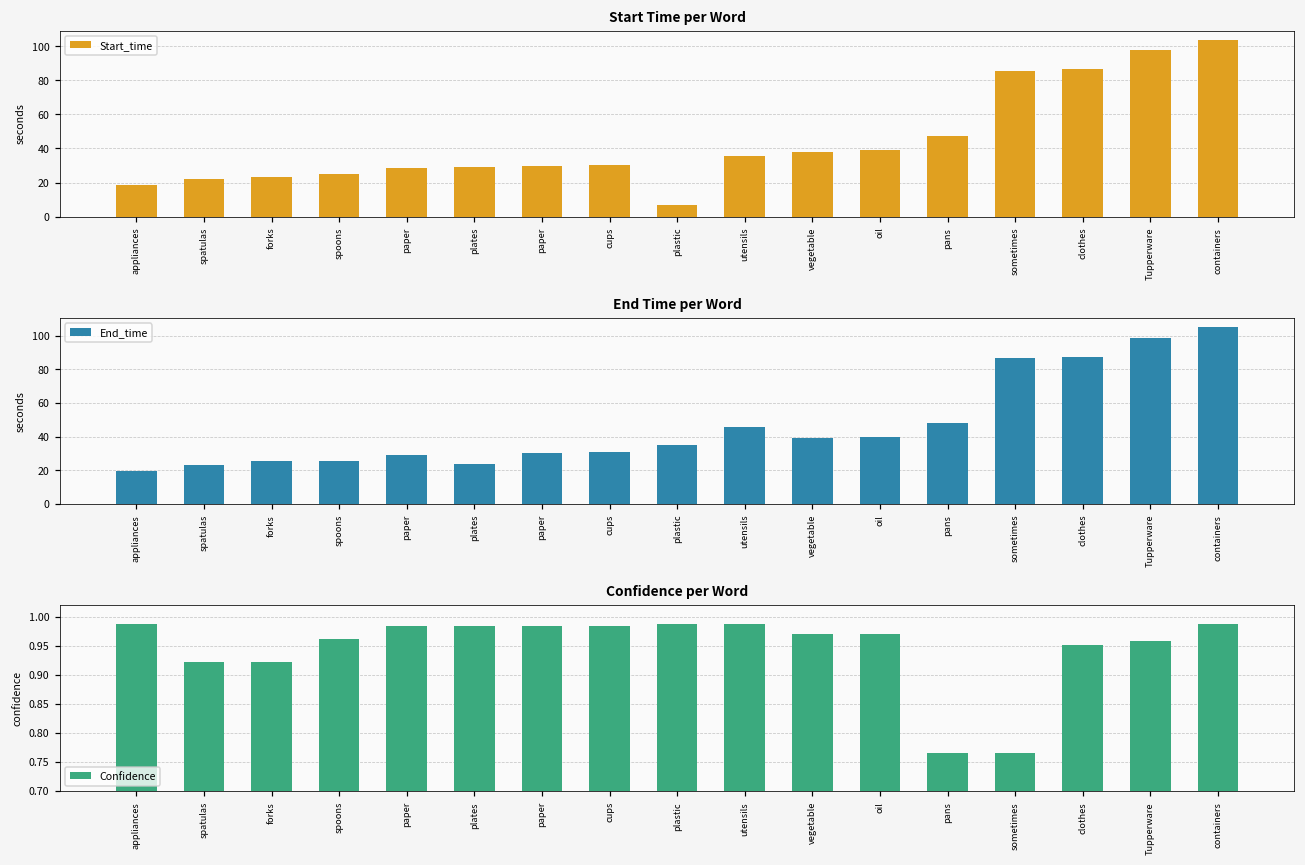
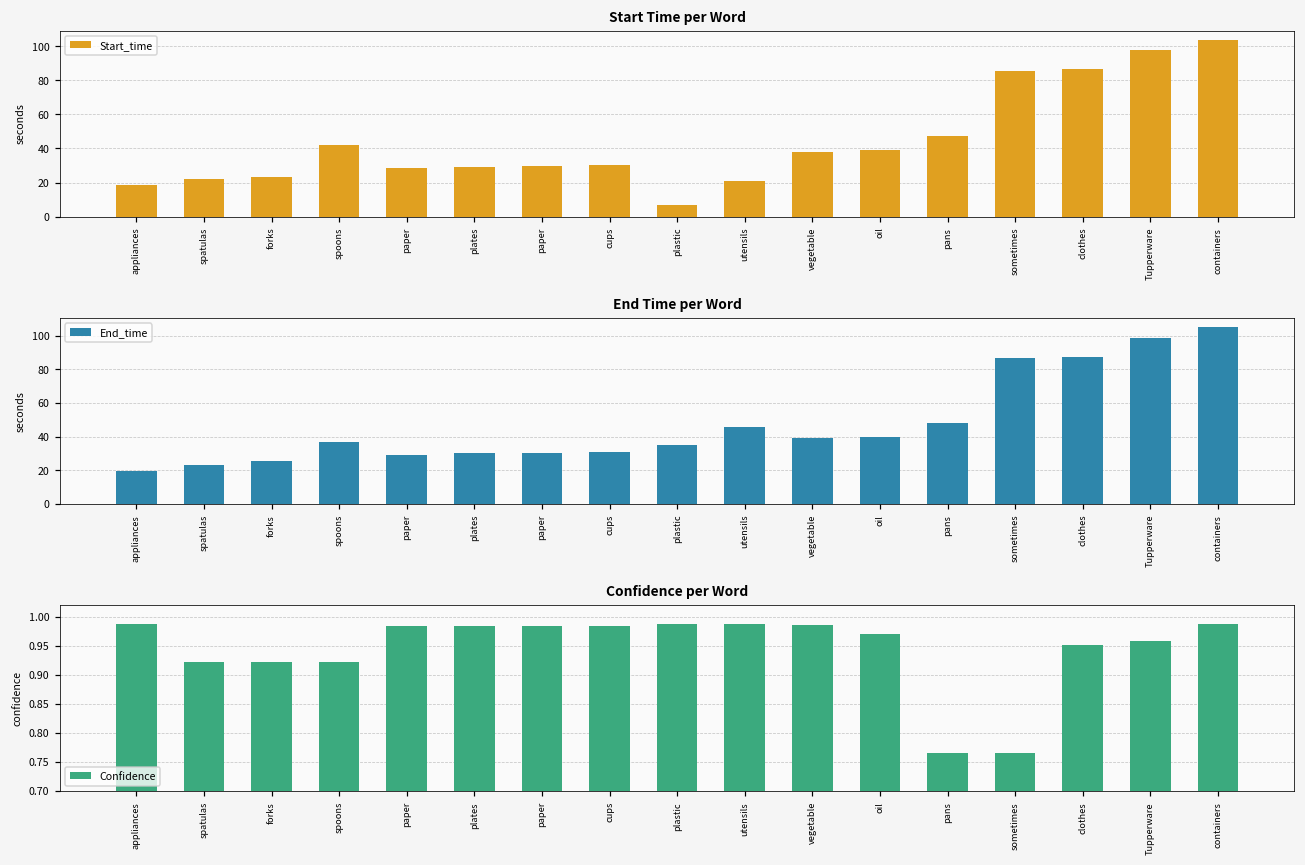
Start Time per Word, spoons: 25 -> 42
Start Time per Word, utensils: 35 -> 21
End Time per Word, spoons: 26 -> 37
End Time per Word, plates: 24 -> 30
Confidence per Word, spoons: 0.96 -> 0.92
Confidence per Word, vegetable: 0.97 -> 0.99
